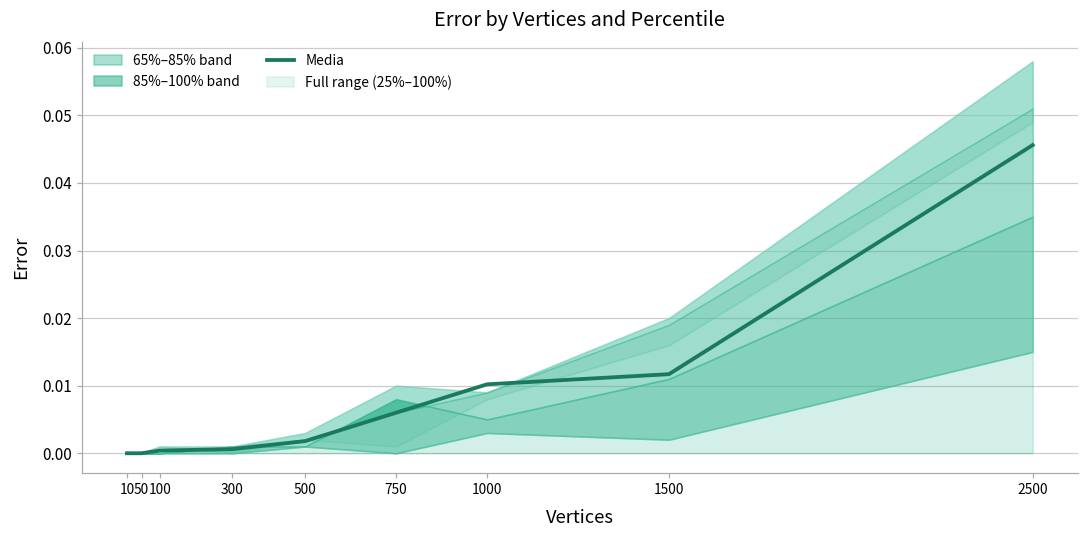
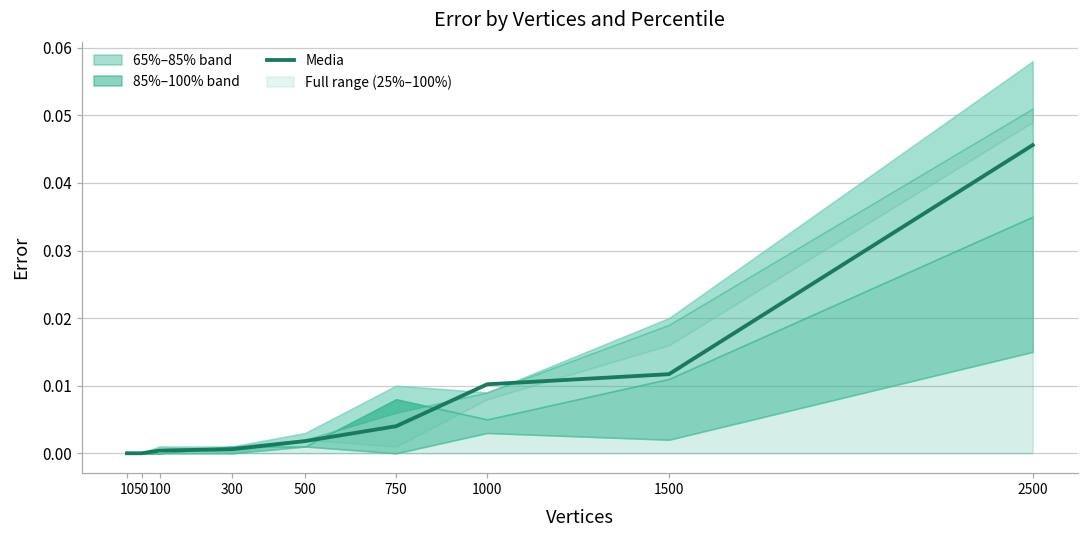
Media, 750: 0.006 -> 0.004
